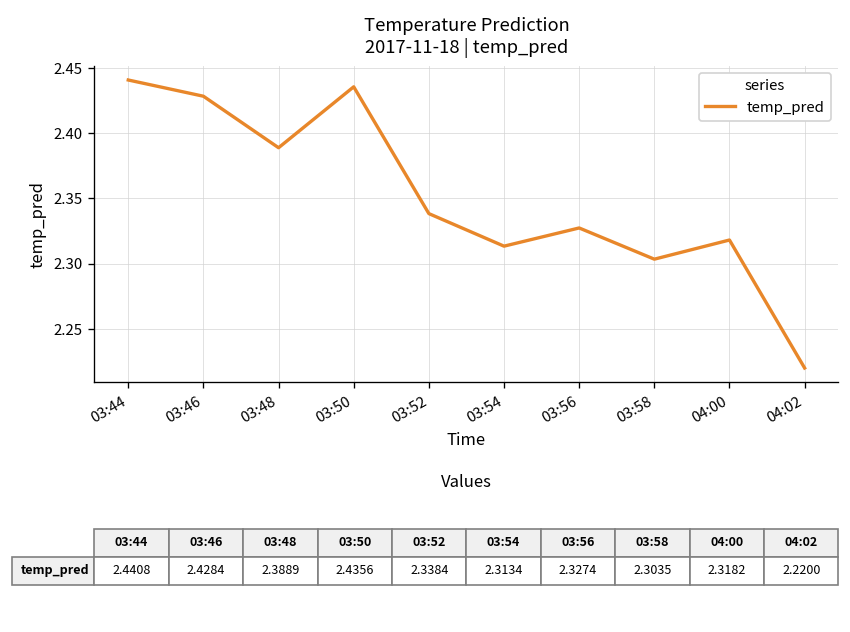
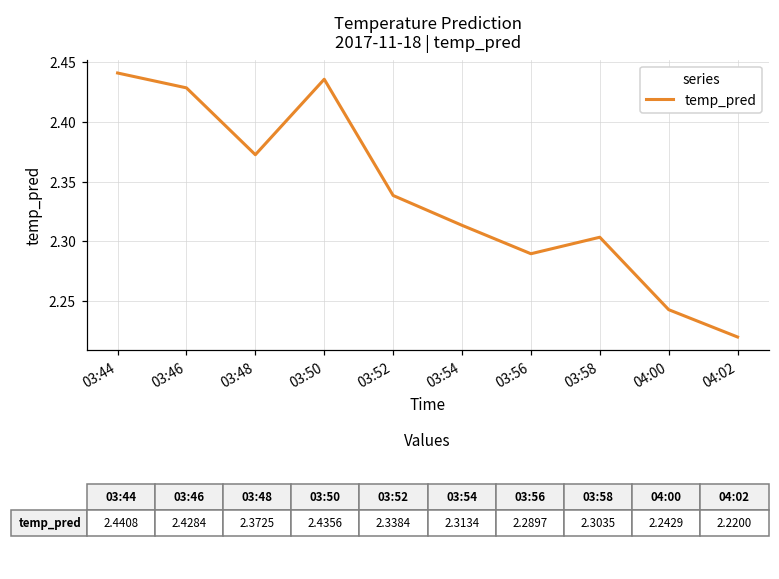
03:48: 2.3889 -> 2.3725
03:56: 2.3274 -> 2.2897
04:00: 2.3182 -> 2.2429
